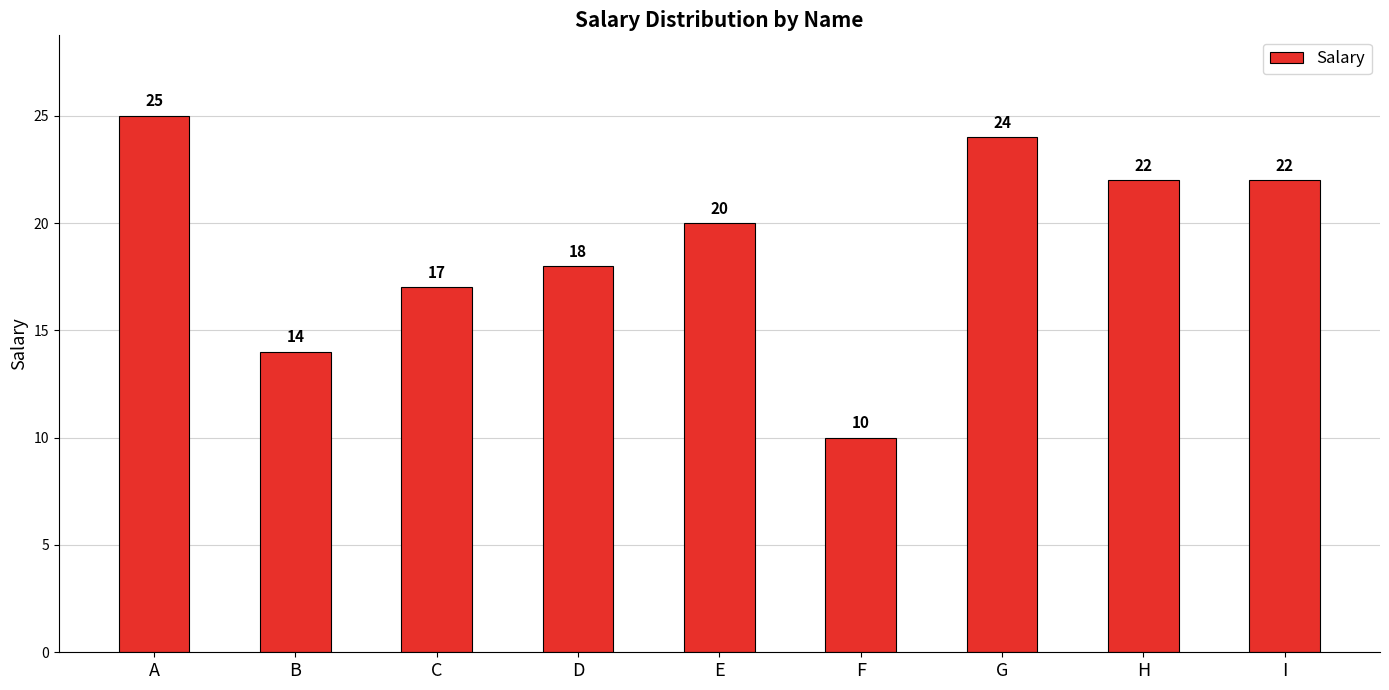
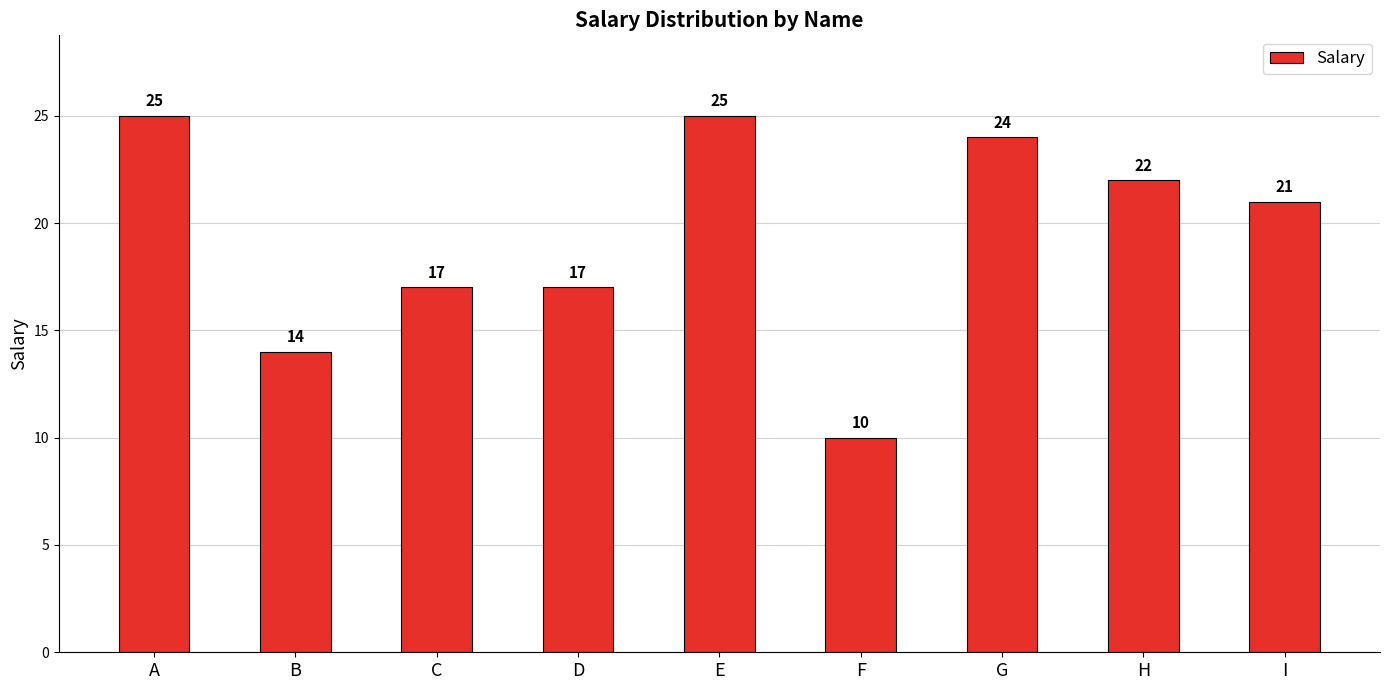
D: 18 -> 17
E: 20 -> 25
I: 22 -> 21
